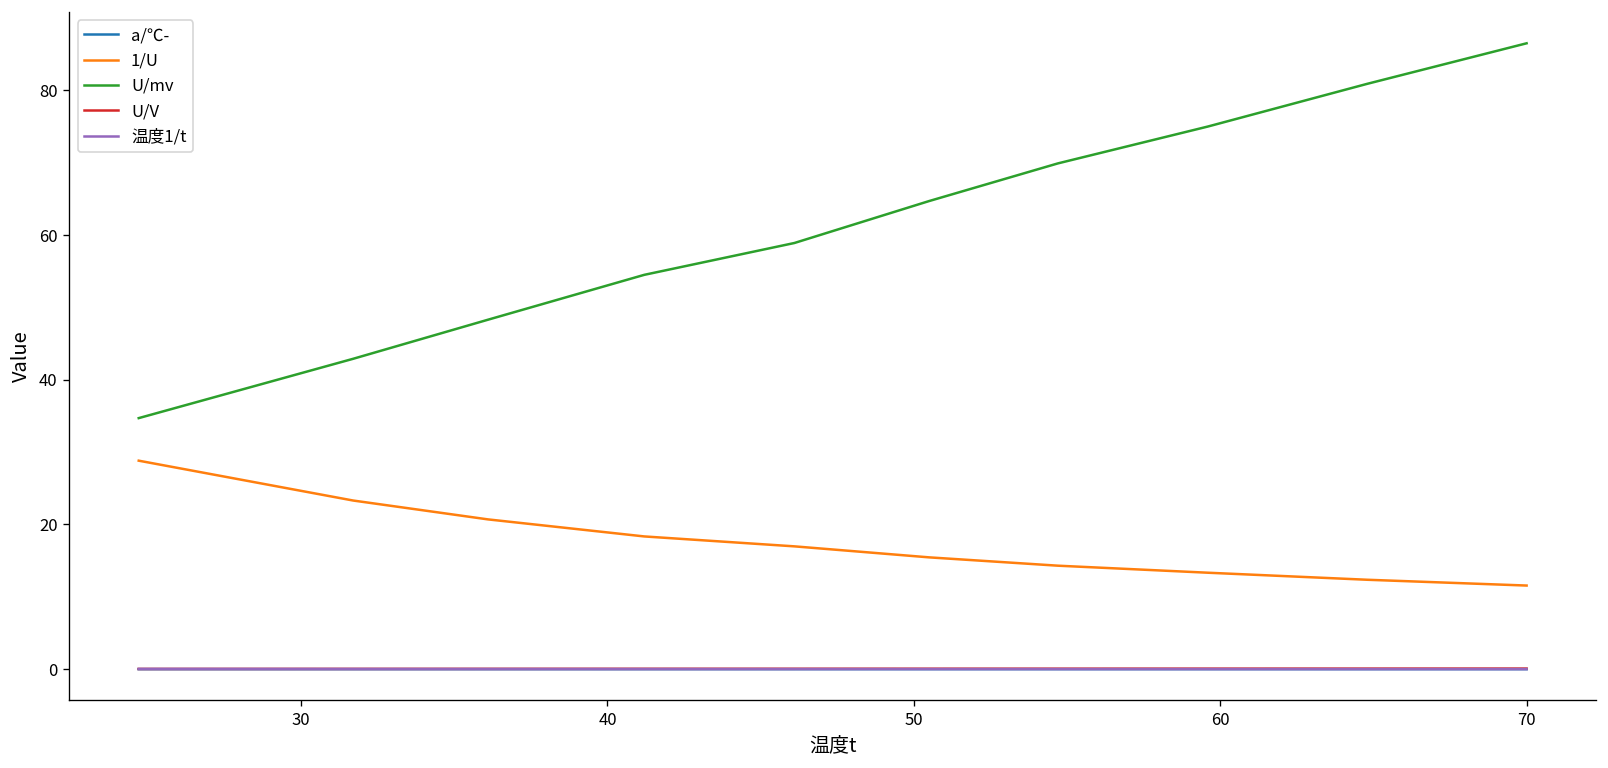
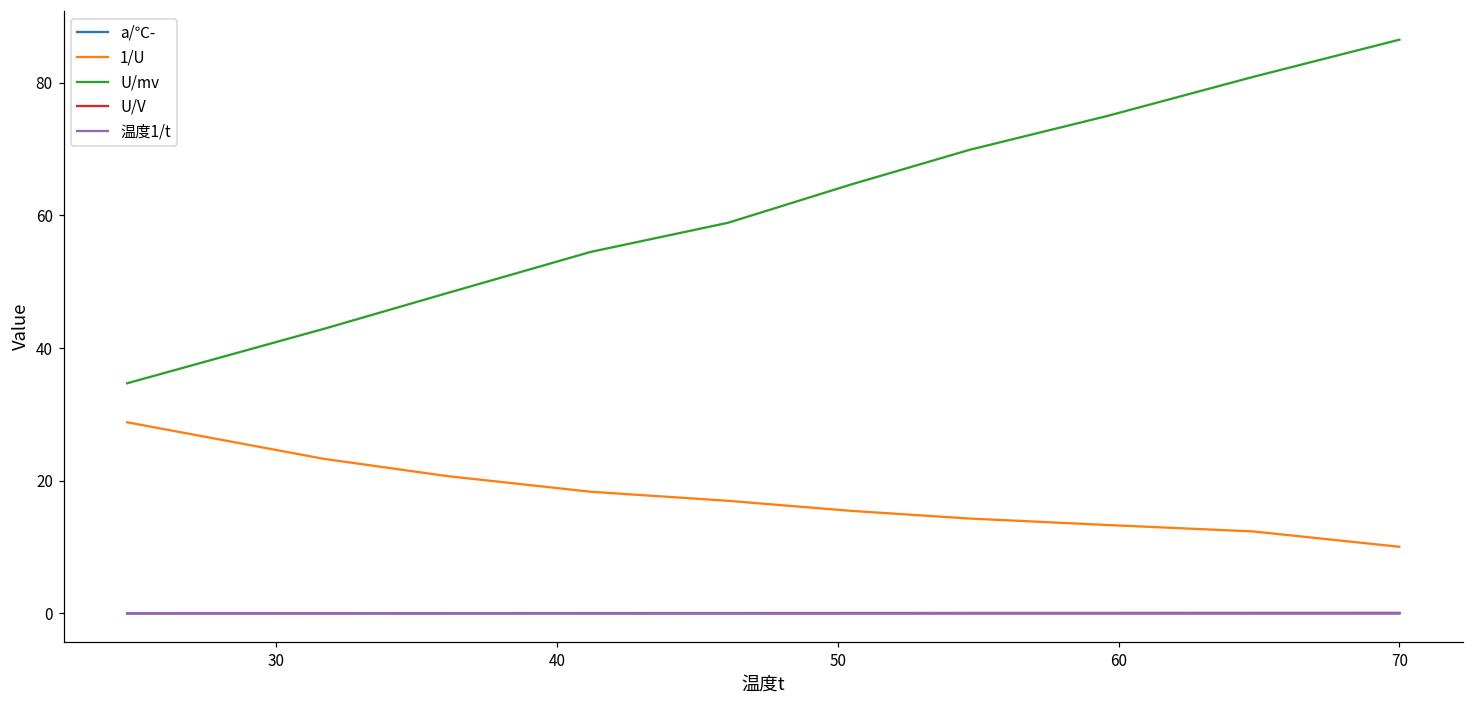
1/U, 70: 12 -> 10
